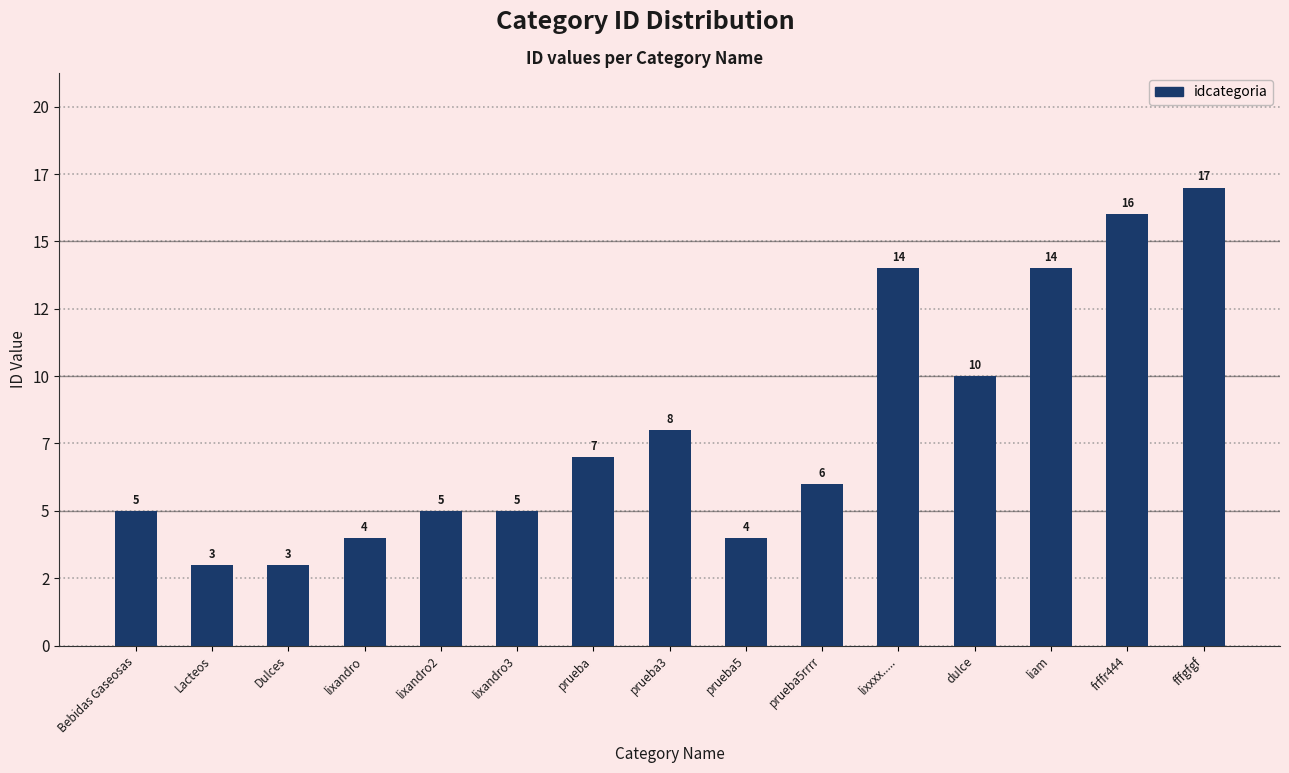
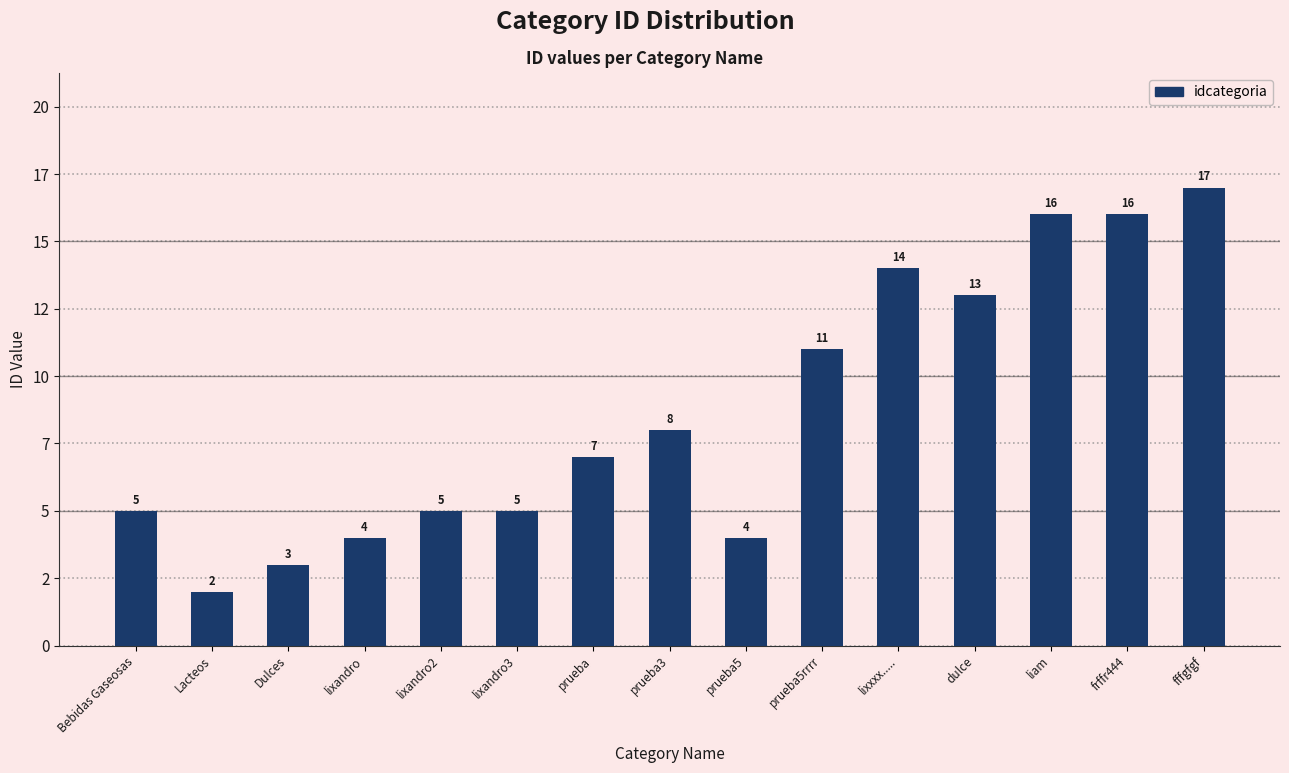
Lacteos: 3 -> 2
prueba5rrrr: 6 -> 11
dulce: 10 -> 13
liam: 14 -> 16
